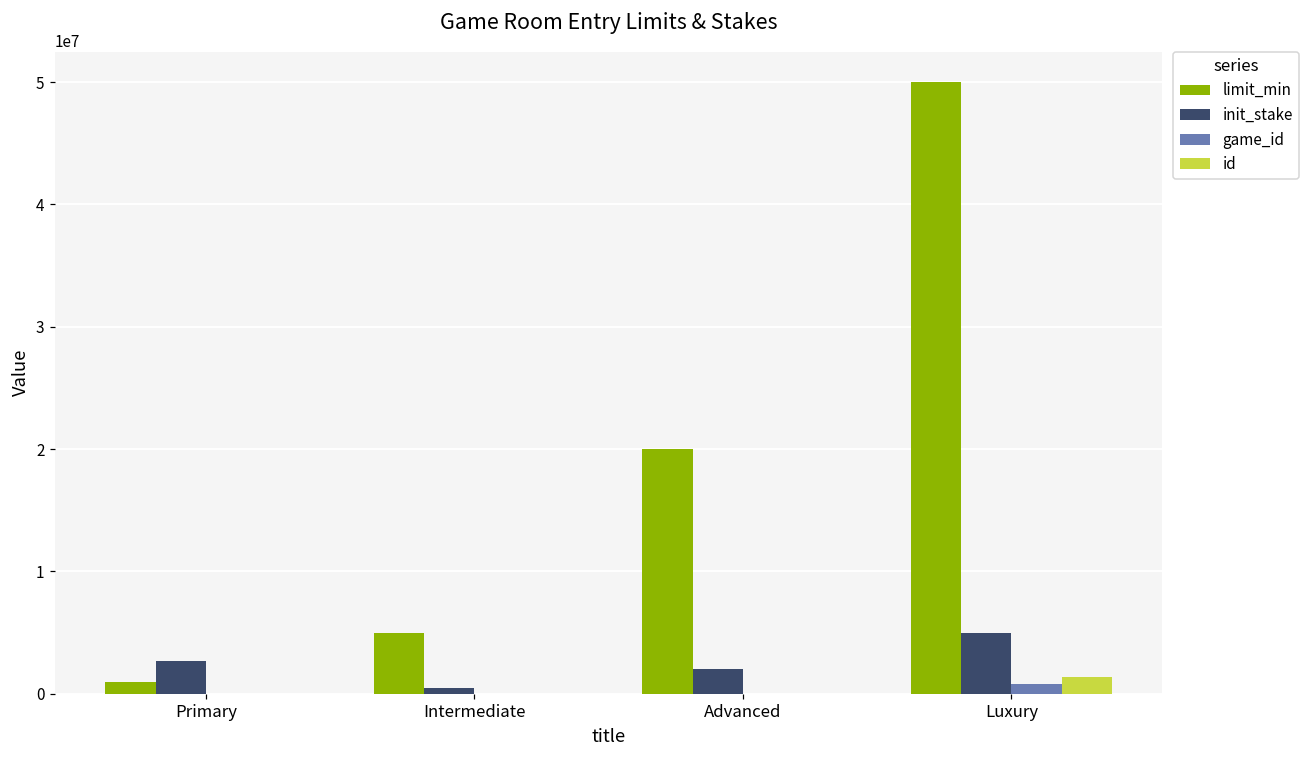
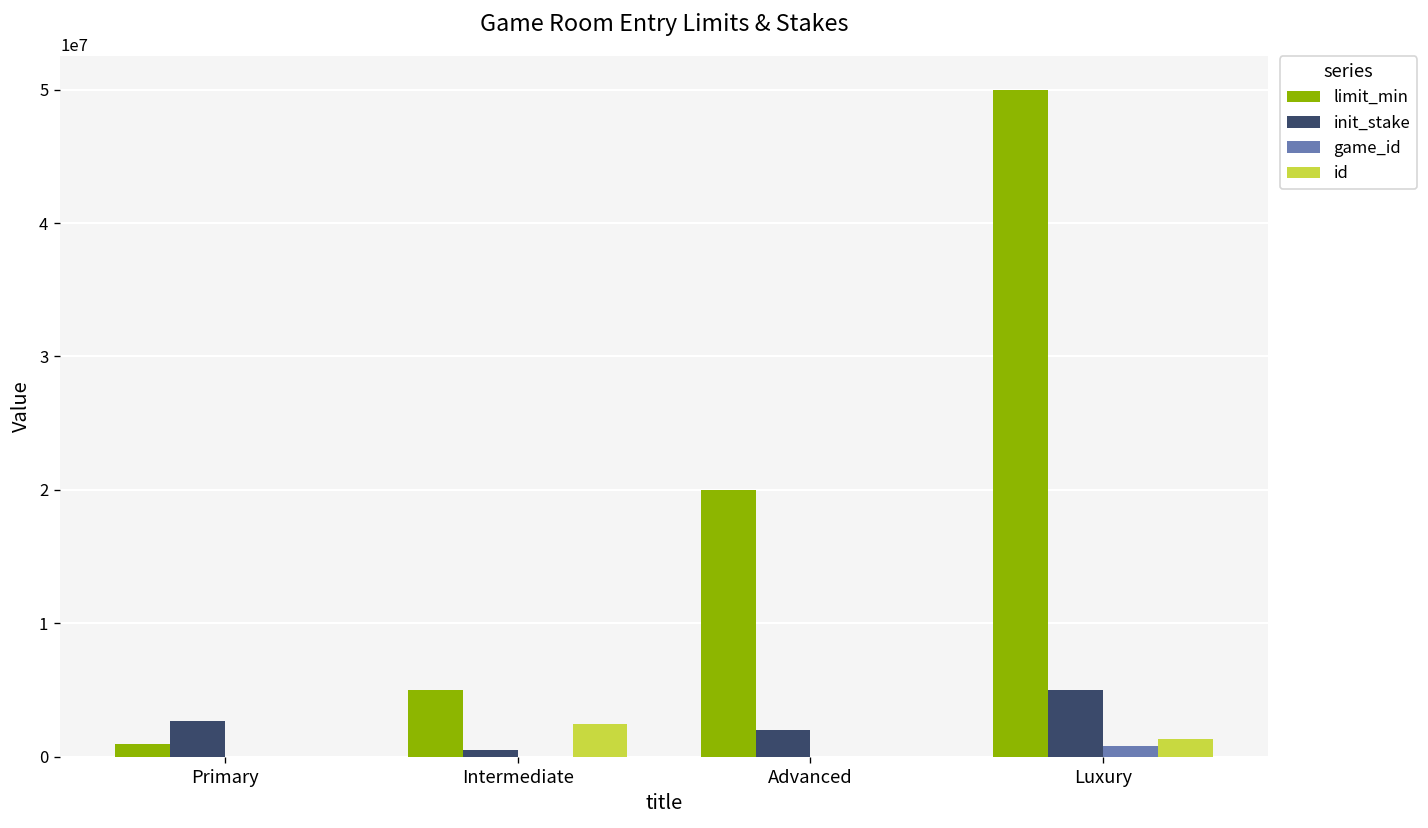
id, Intermediate: 0 -> 2400000
